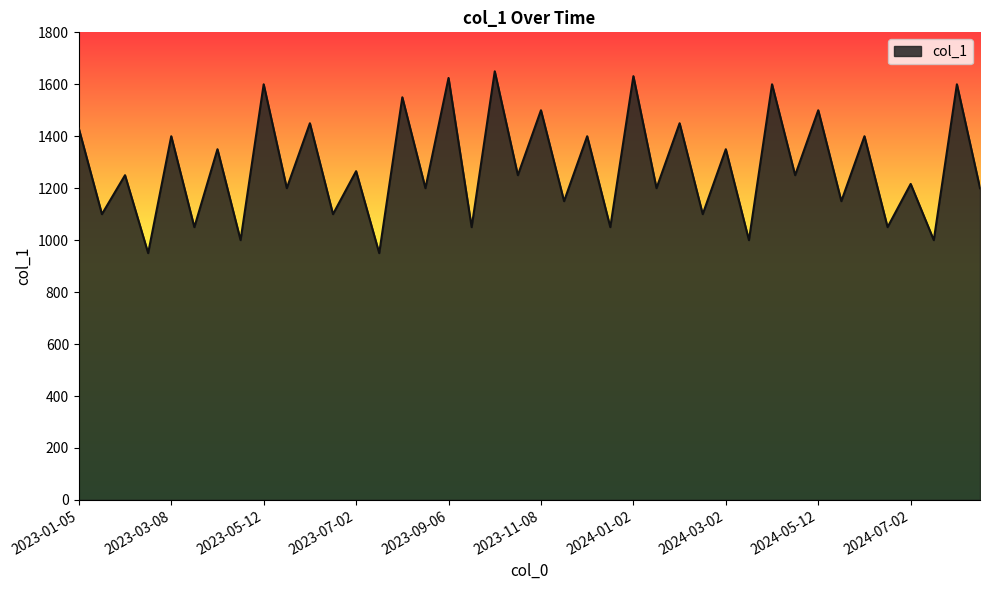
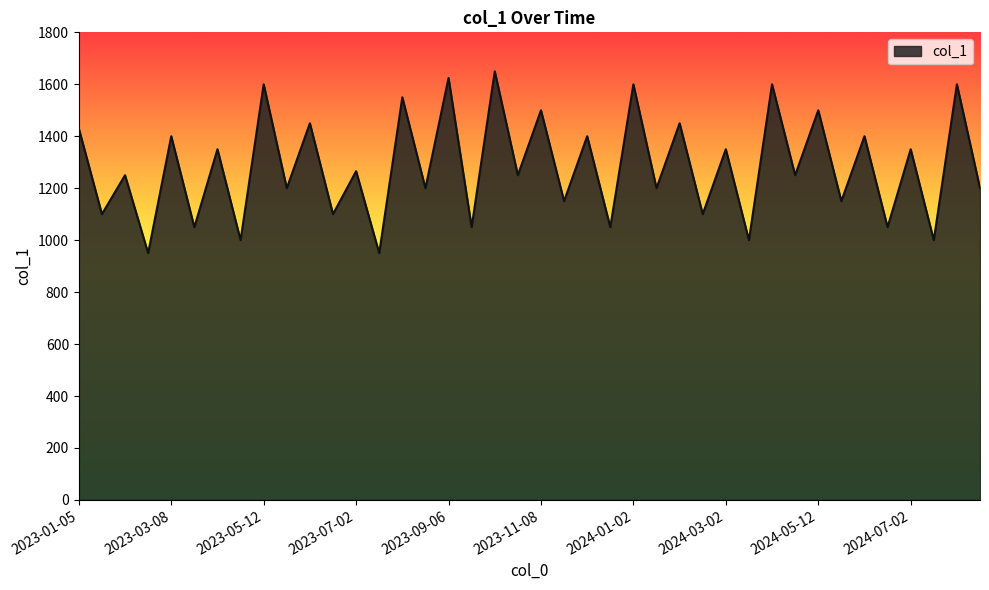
2024-01-02: 1630 -> 1600
2024-07-02: 1220 -> 1350
